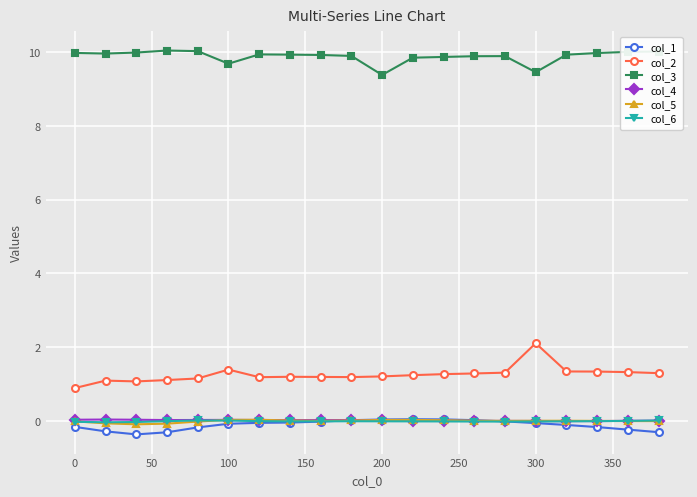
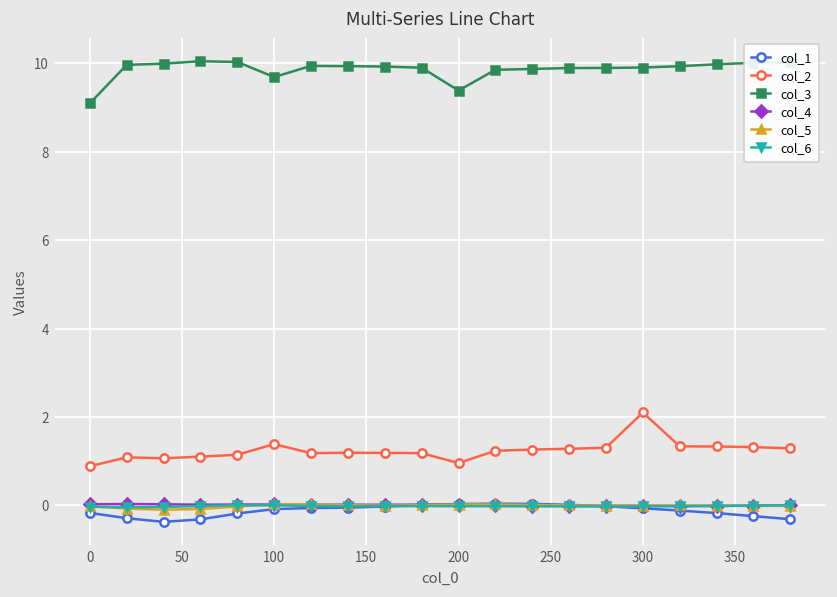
col_3, 0: 10.0 -> 9.1
col_2, 200: 1.2 -> 1.0
col_3, 300: 9.5 -> 9.9
